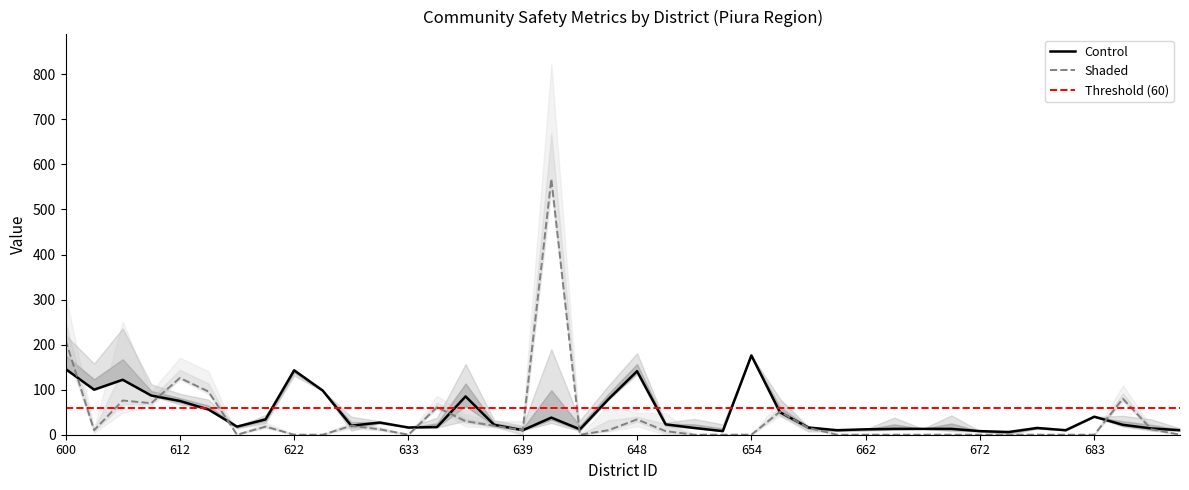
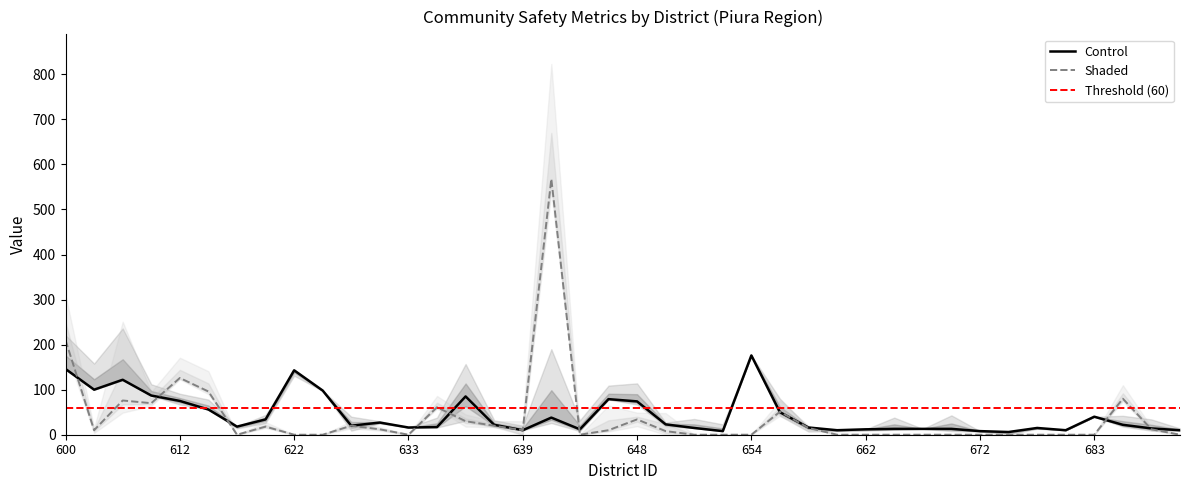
Control, 648: 140 -> 70
